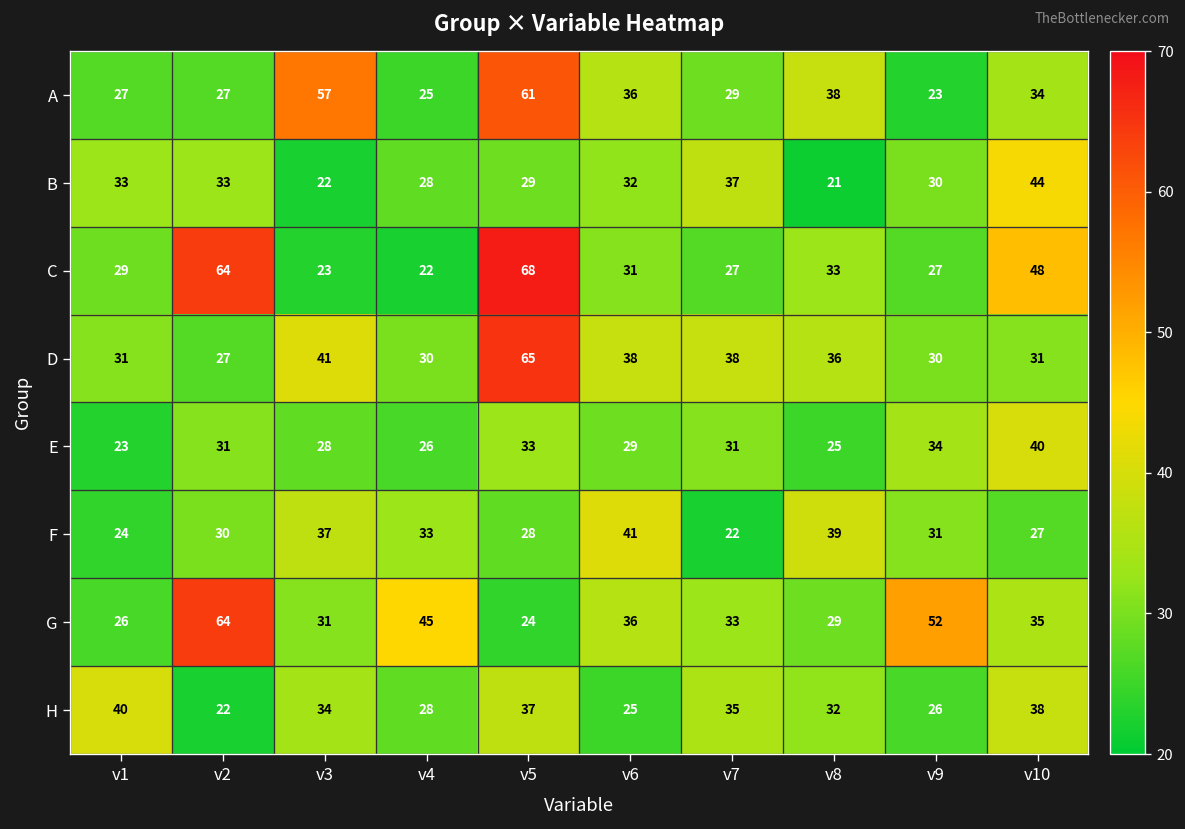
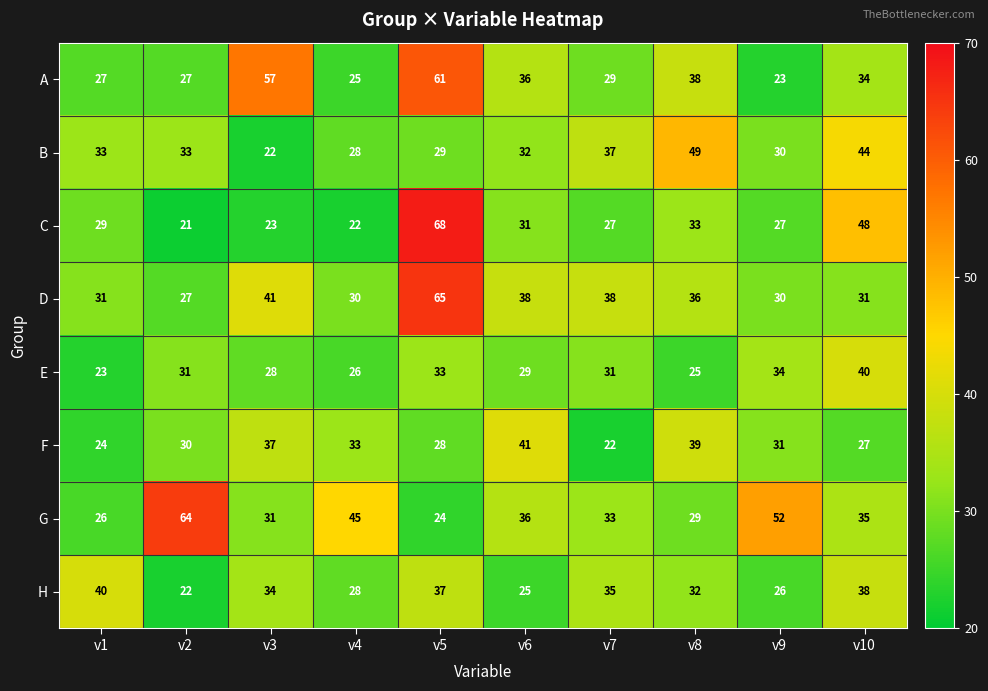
B, v8: 21 -> 49
C, v2: 64 -> 21
